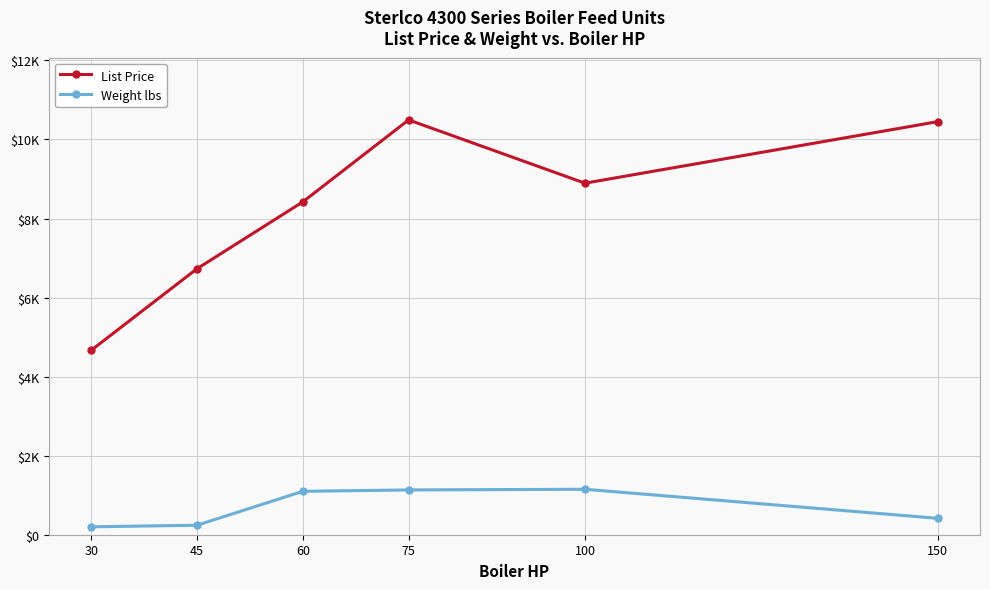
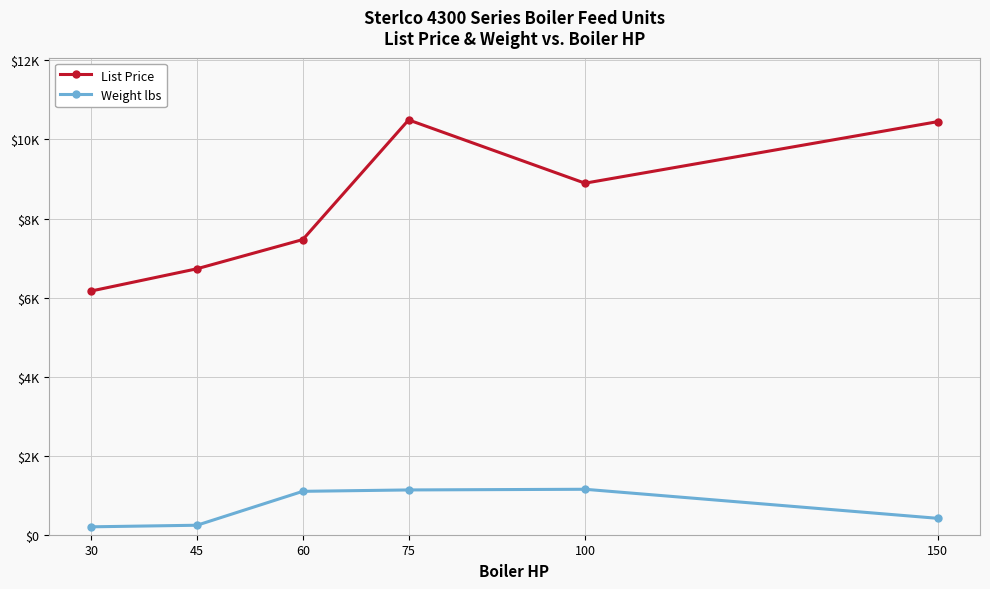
List Price, 30: $4700 -> $6200
List Price, 60: $8400 -> $7500
